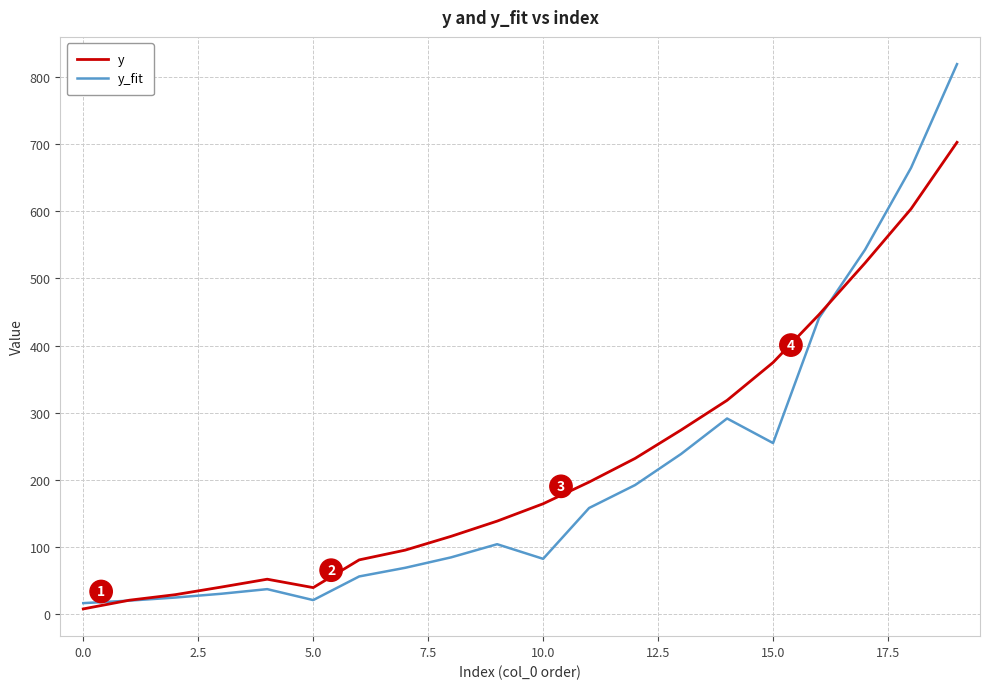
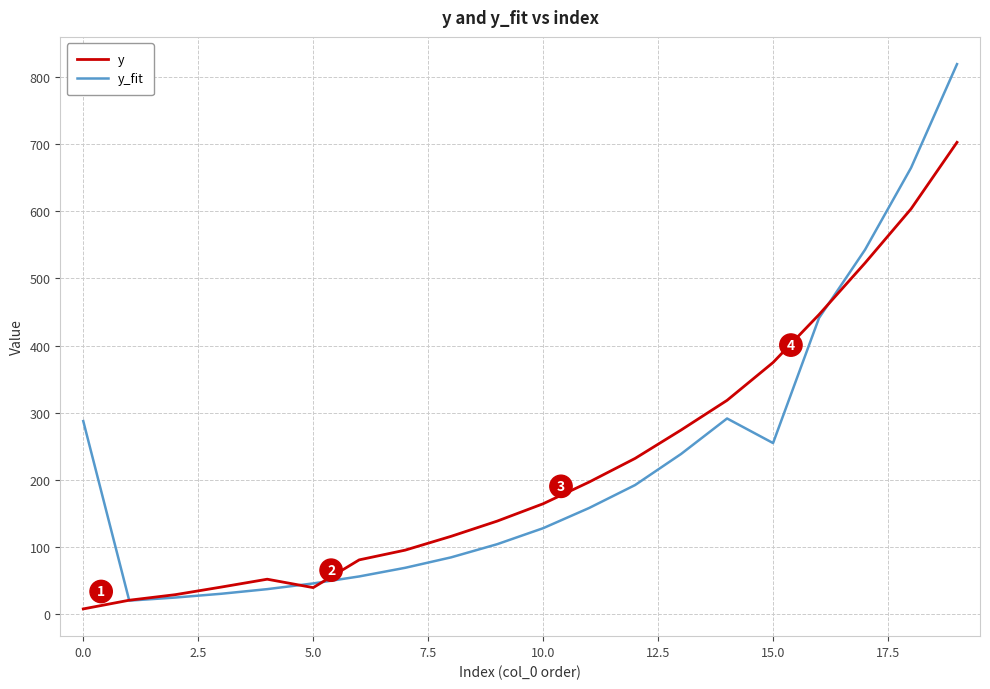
y_fit, 0.0: 20 -> 290
y_fit, 5.0: 20 -> 50
y_fit, 10.0: 80 -> 130
